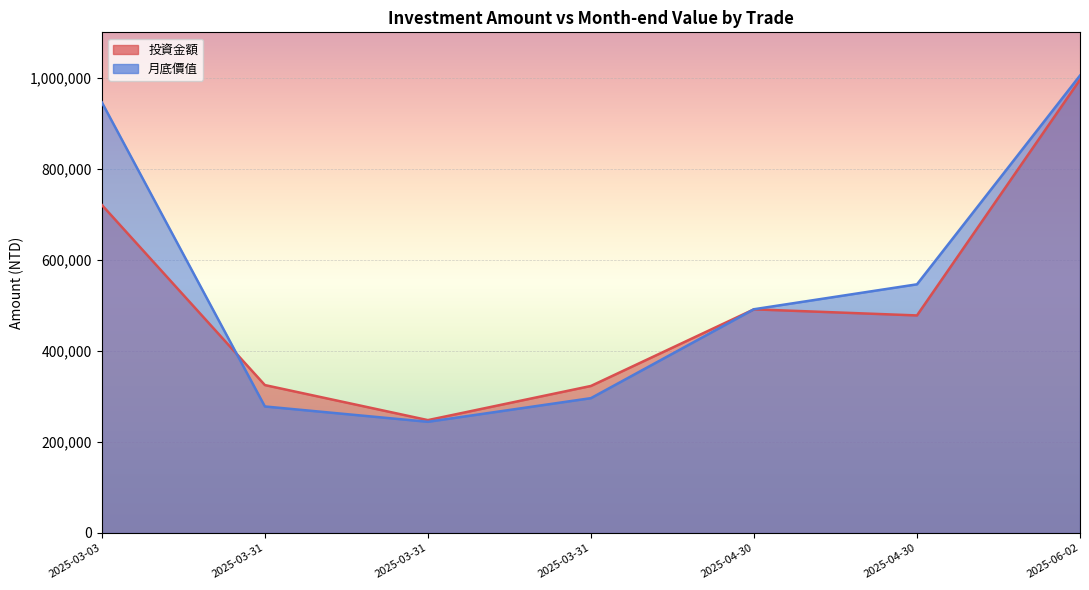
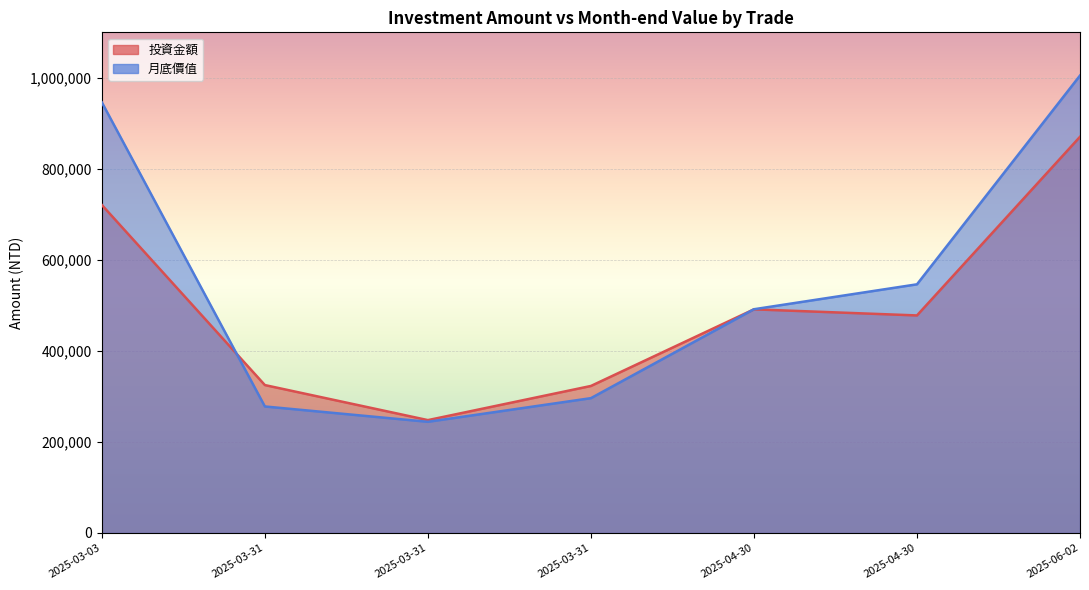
投資金額, 2025-06-02: 1,000,000 -> 870,000
